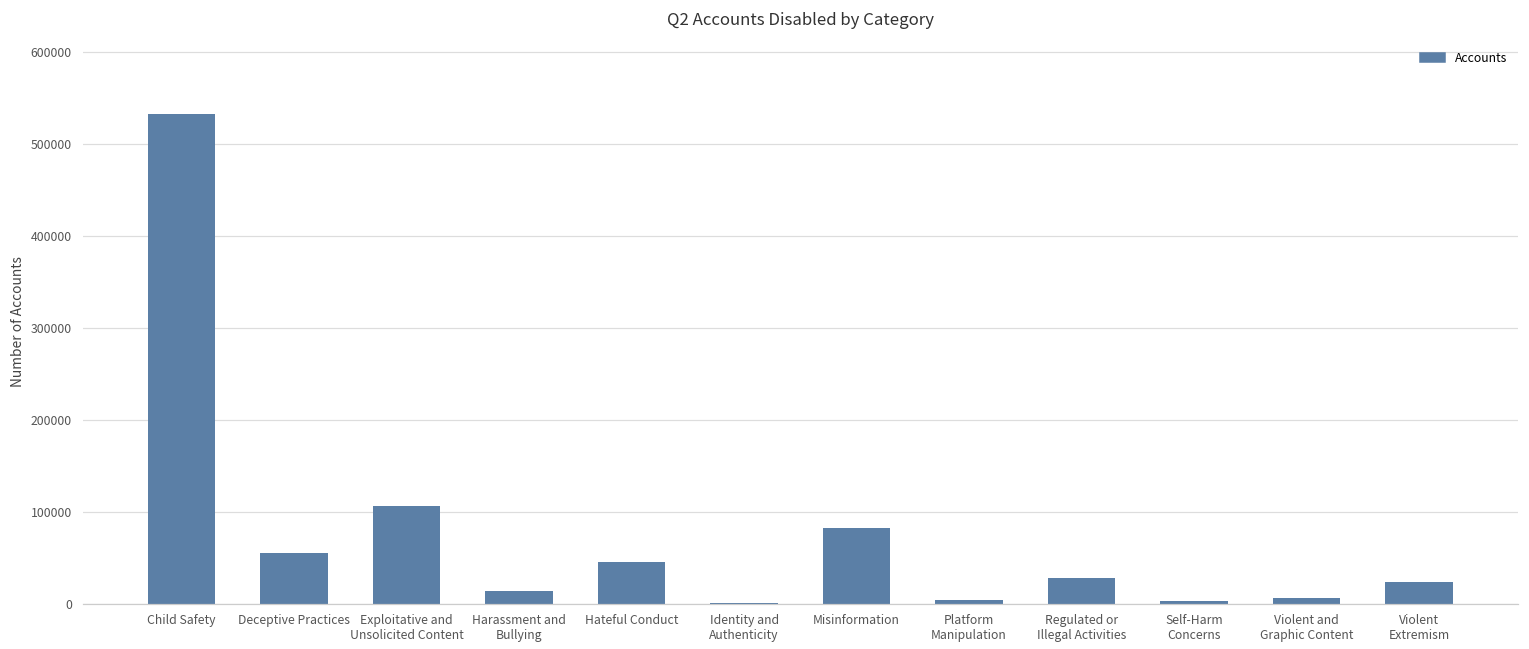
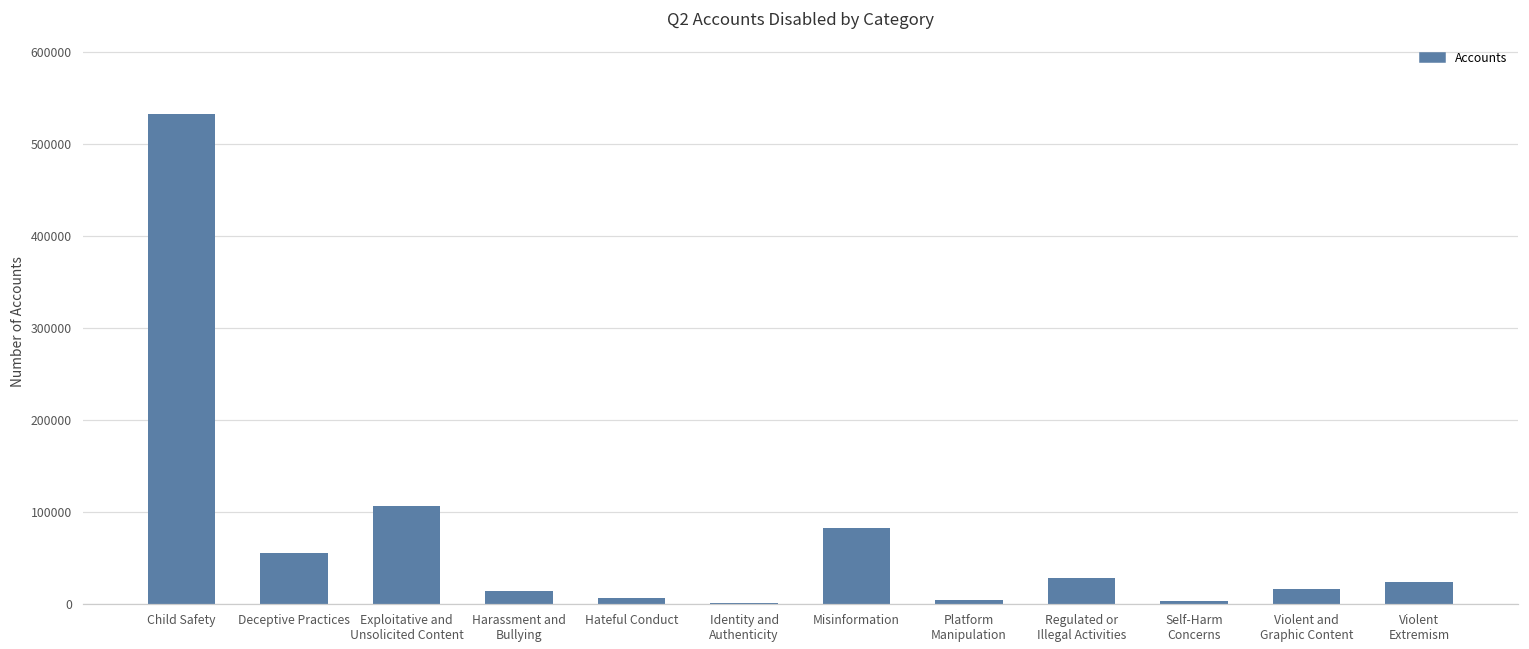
Hateful Conduct: 40000 -> 10000
Violent and Graphic Content: 10000 -> 20000
